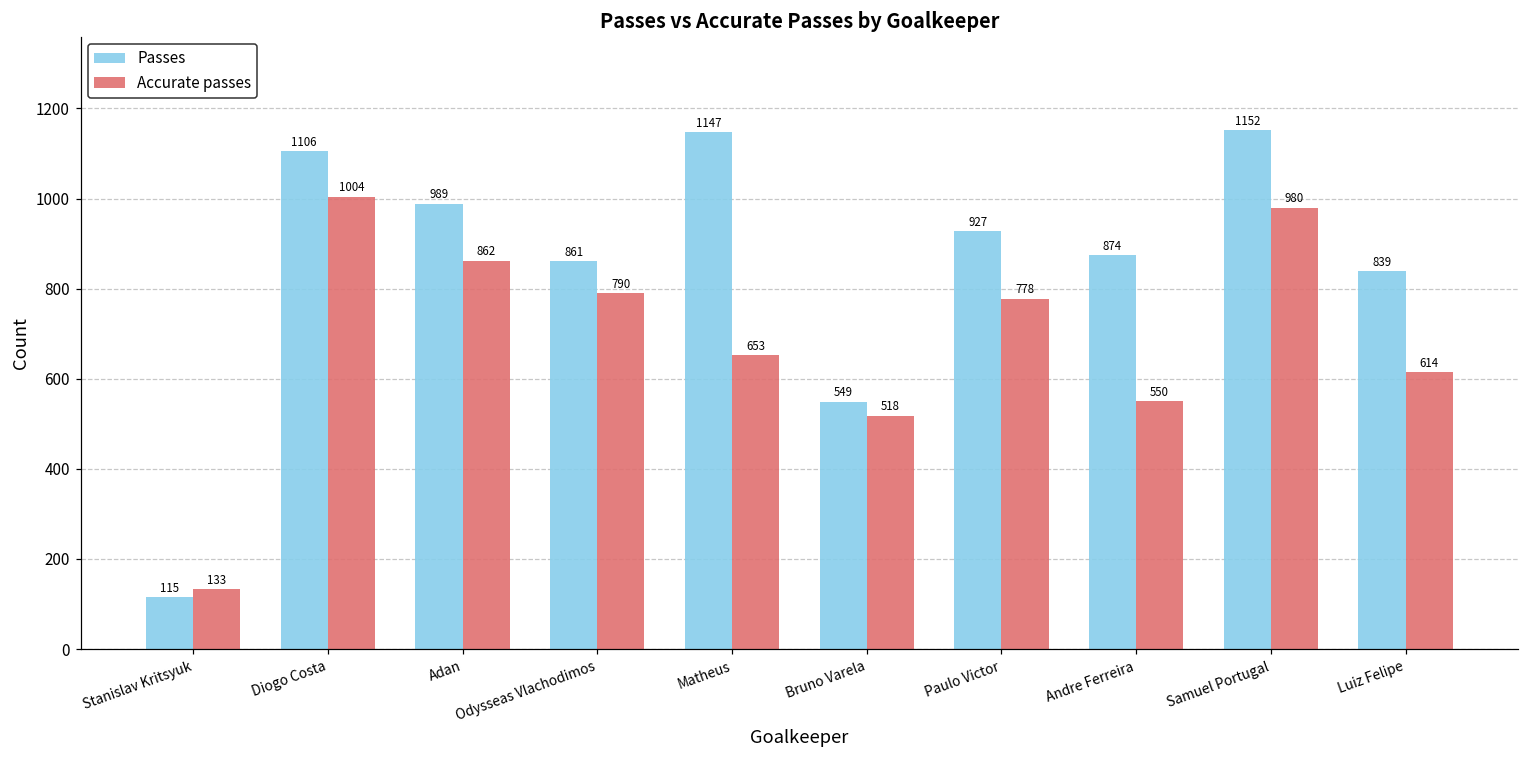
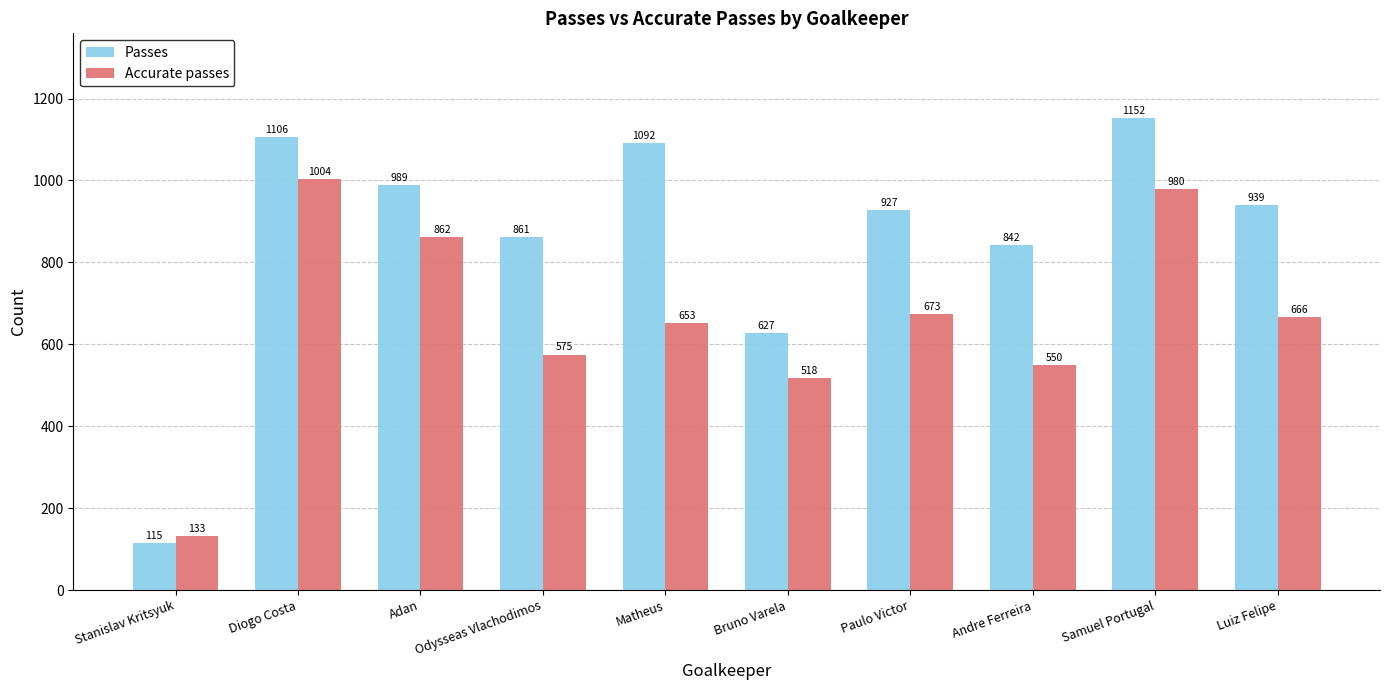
Accurate passes, Odysseas Vlachodimos: 790 -> 575
Passes, Matheus: 1147 -> 1092
Passes, Bruno Varela: 549 -> 627
Accurate passes, Paulo Victor: 778 -> 673
Passes, Andre Ferreira: 874 -> 842
Passes, Luiz Felipe: 839 -> 939
Accurate passes, Luiz Felipe: 614 -> 666
